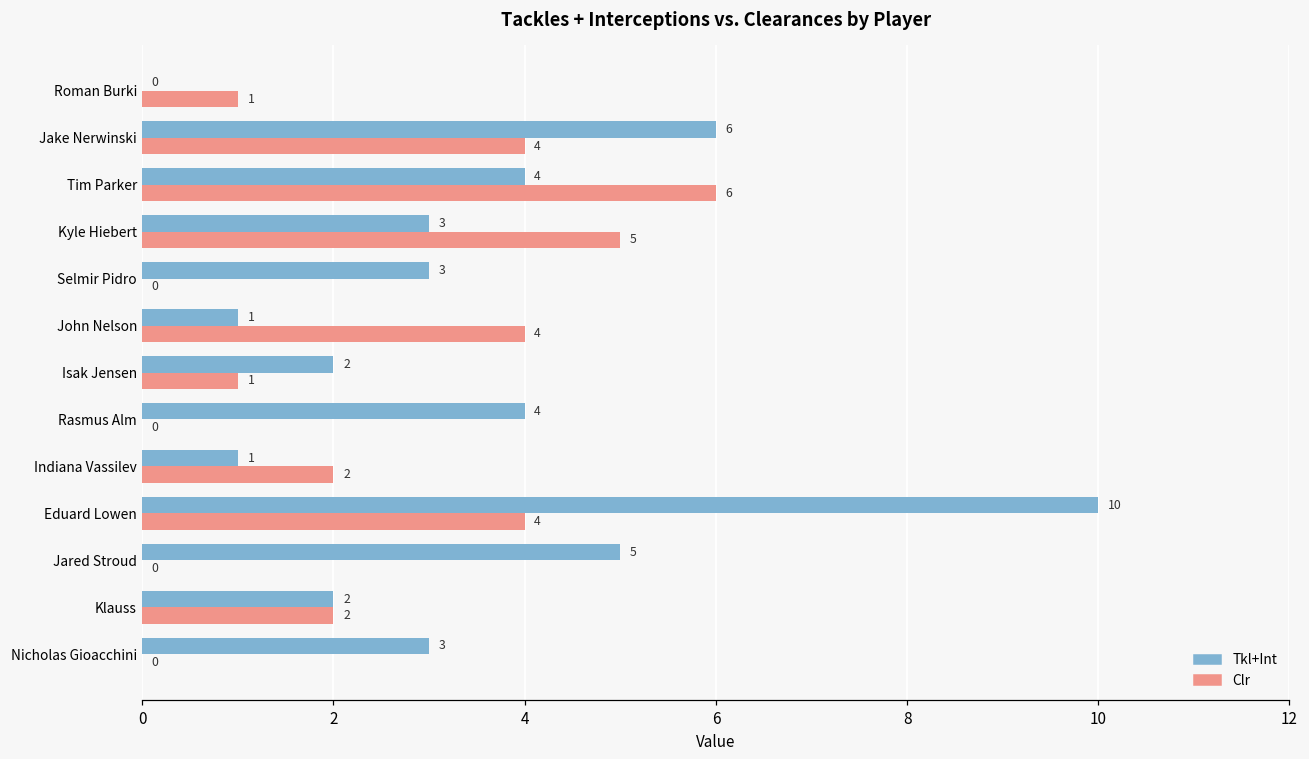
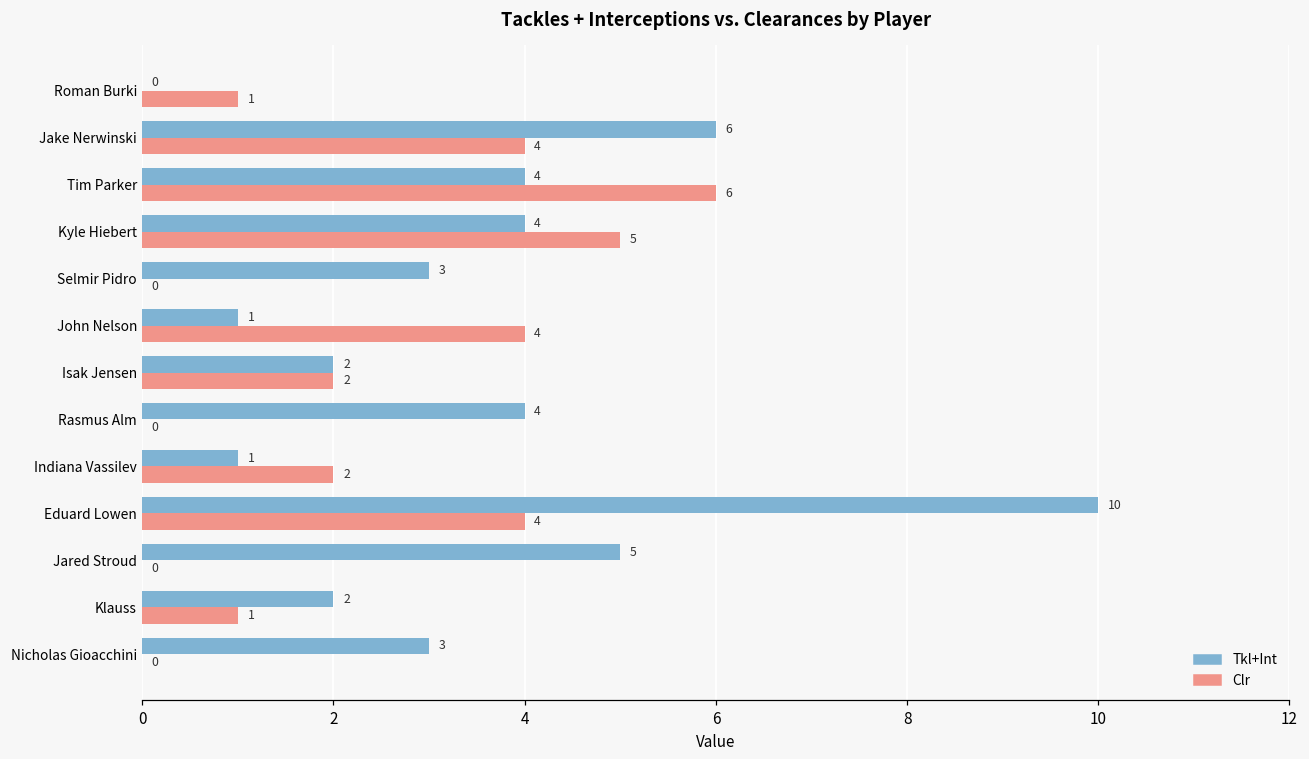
Tkl+Int, Kyle Hiebert: 3 -> 4
Clr, Isak Jensen: 1 -> 2
Clr, Klauss: 2 -> 1
